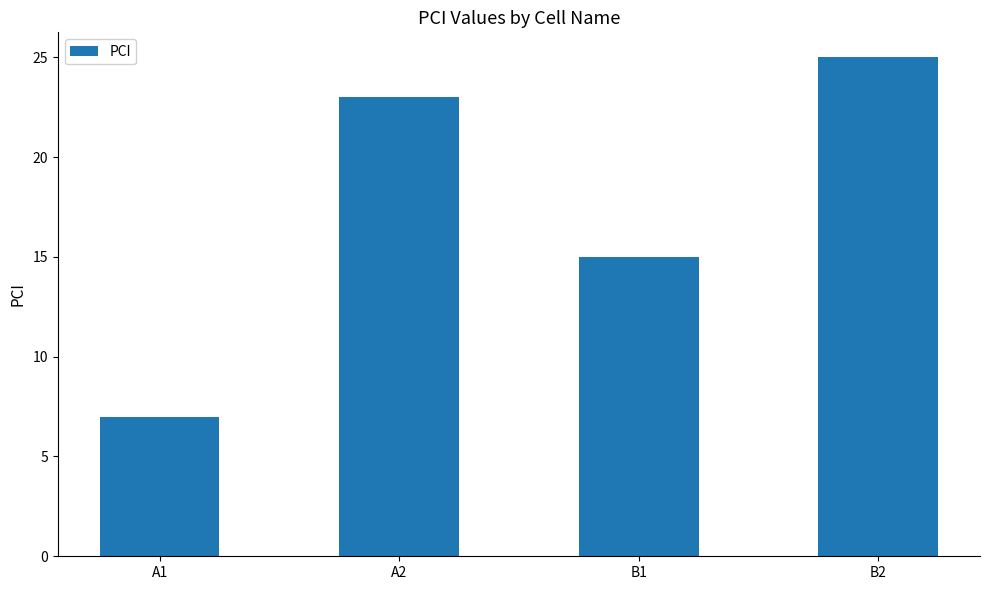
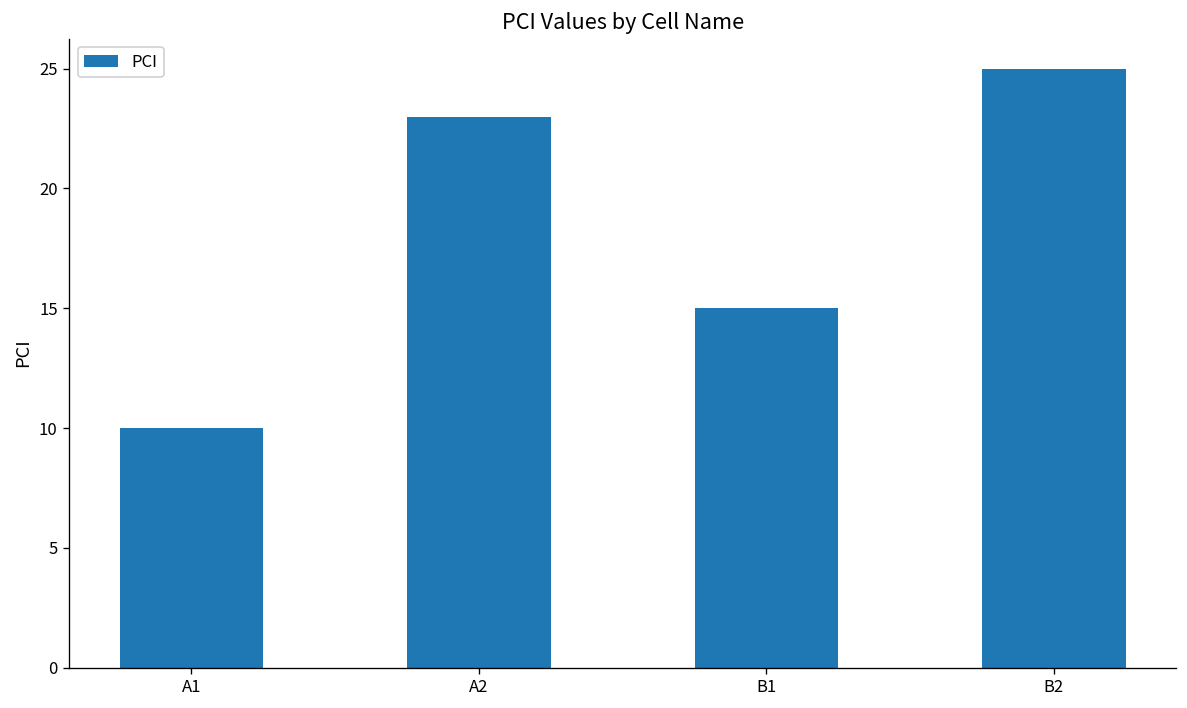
A1: 7 -> 10
